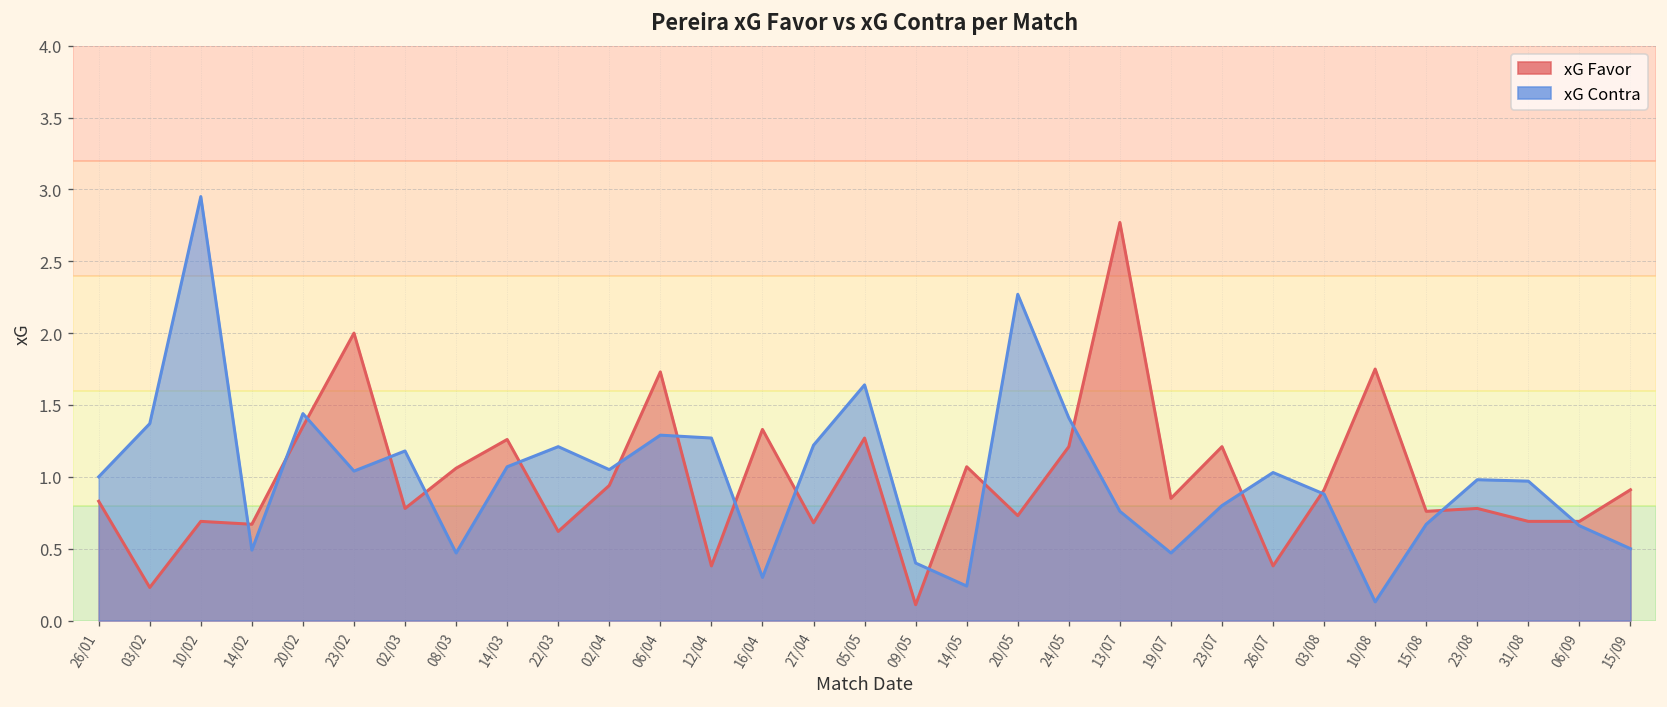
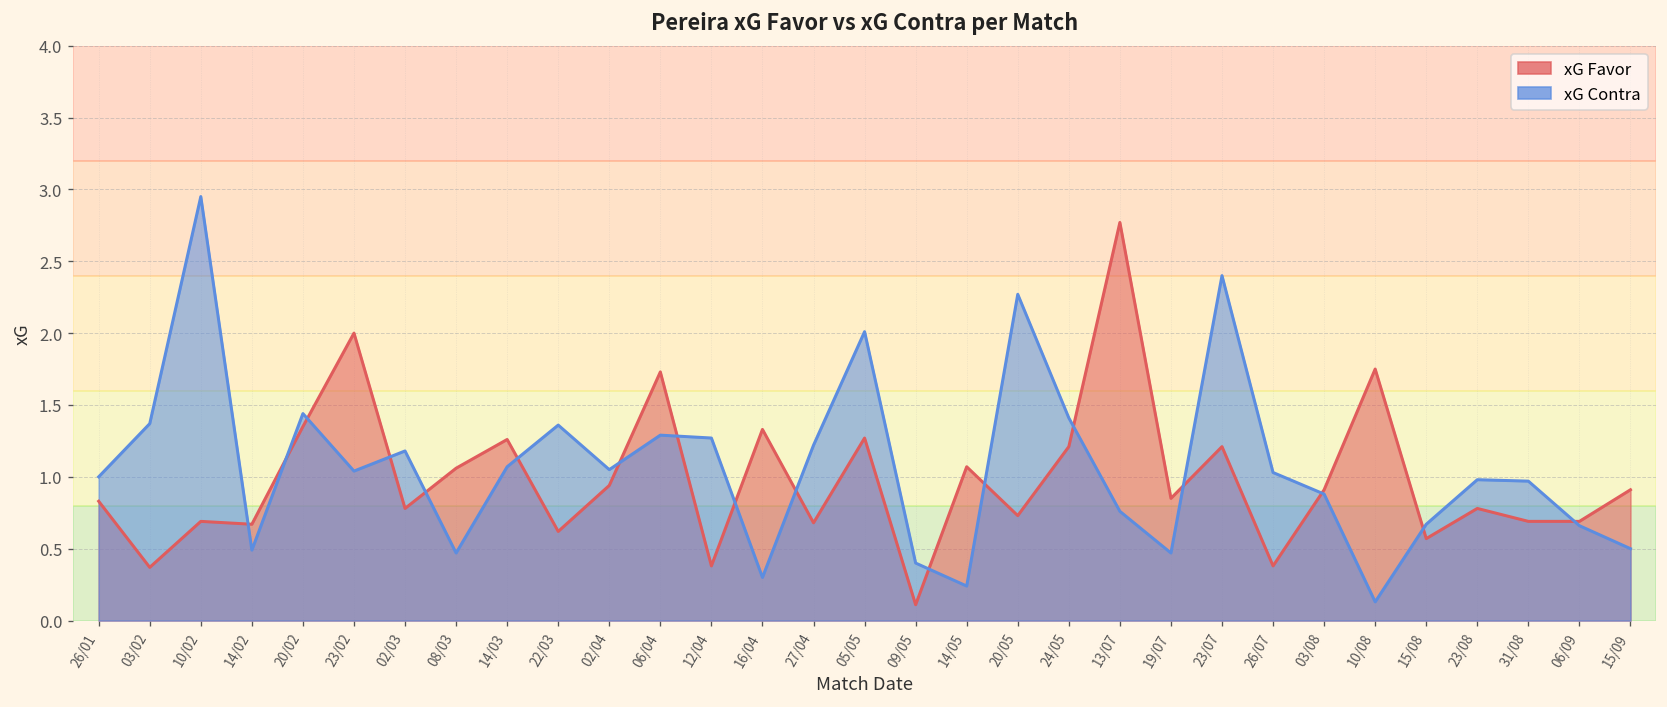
xG Favor, 03/02: 0.23 -> 0.37
xG Contra, 22/03: 1.21 -> 1.36
xG Contra, 05/05: 1.64 -> 2.01
xG Contra, 23/07: 0.8 -> 2.4
xG Favor, 15/08: 0.76 -> 0.57
